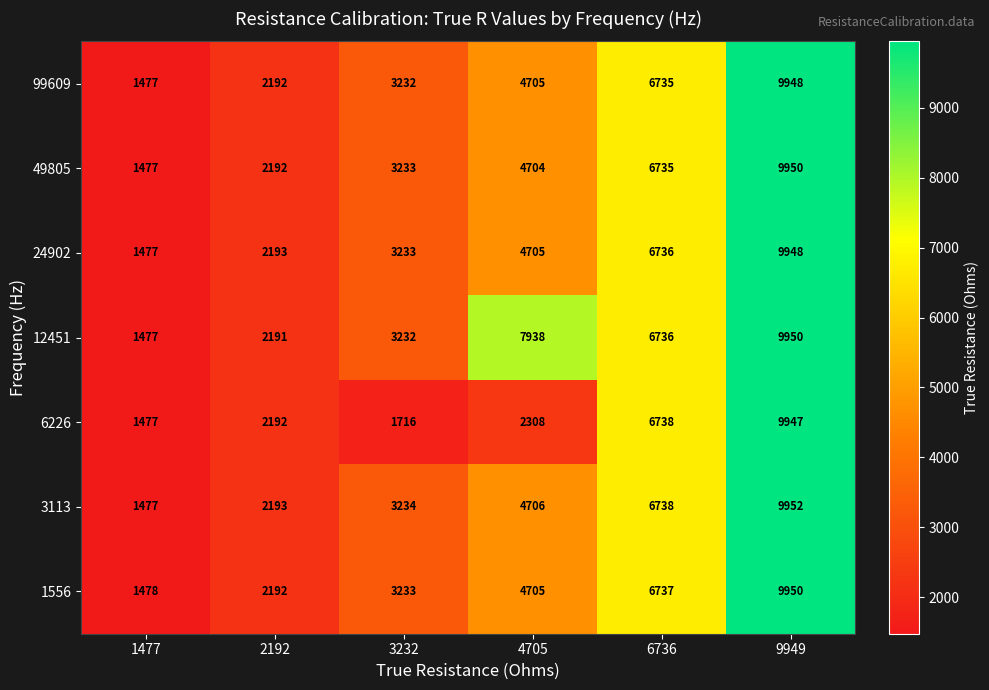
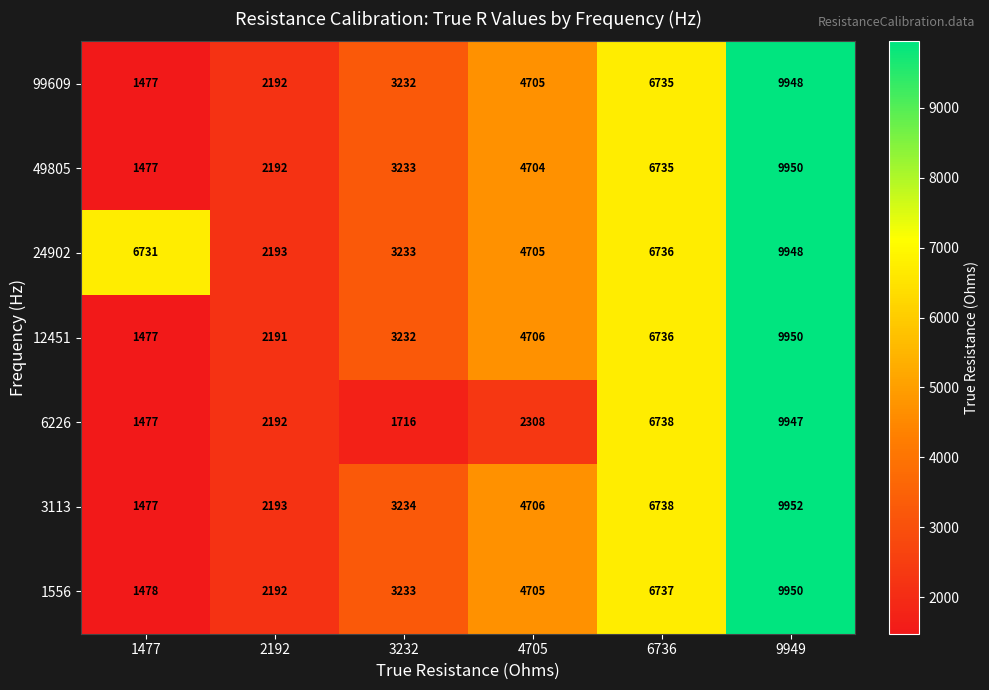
24902, 1477: 1477 -> 6731
12451, 4705: 7938 -> 4706
